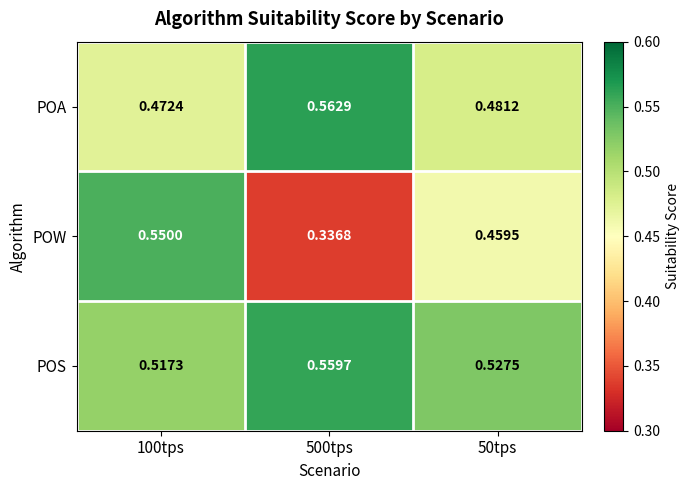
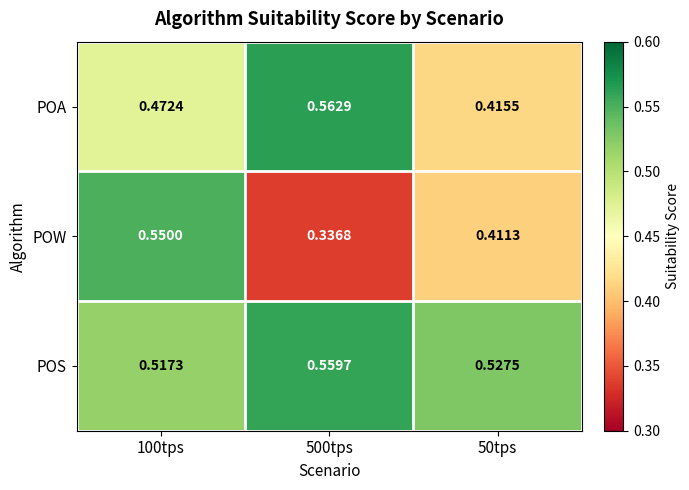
POA, 50tps: 0.4812 -> 0.4155
POW, 50tps: 0.4595 -> 0.4113
